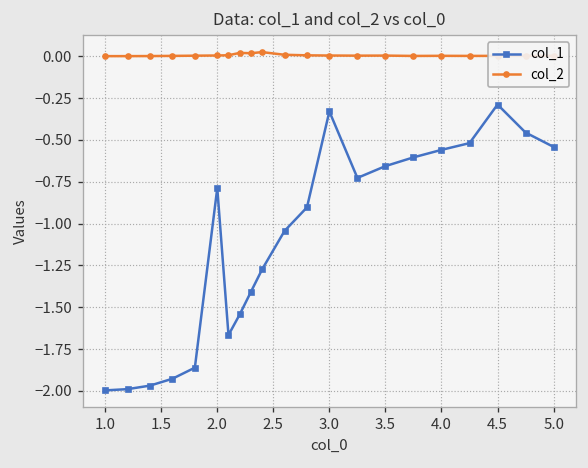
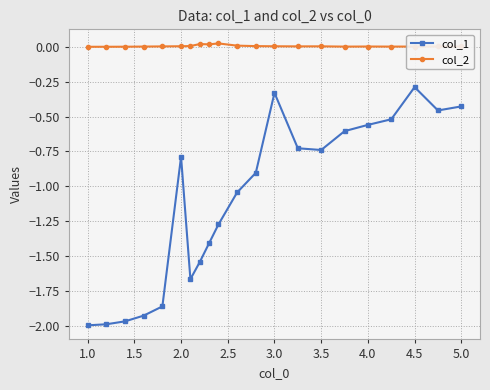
col_1, 3.5: -0.66 -> -0.74
col_1, 5.0: -0.54 -> -0.43
